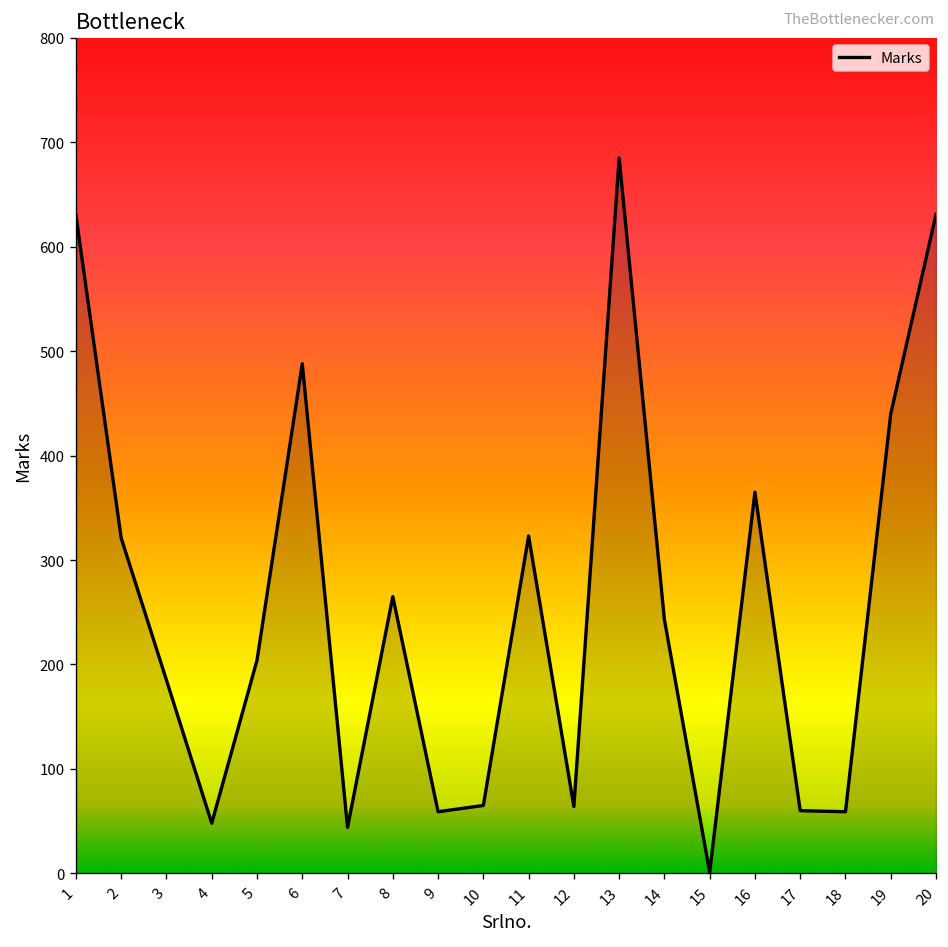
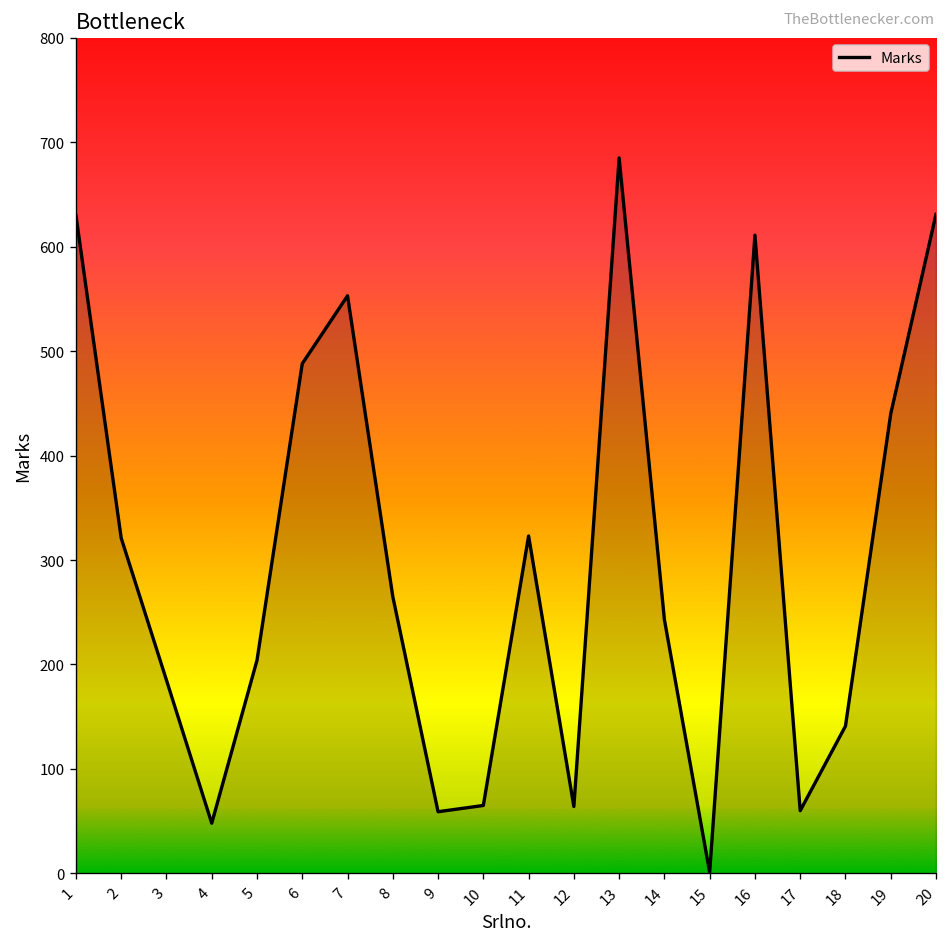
7: 40 -> 550
16: 370 -> 610
18: 60 -> 140
